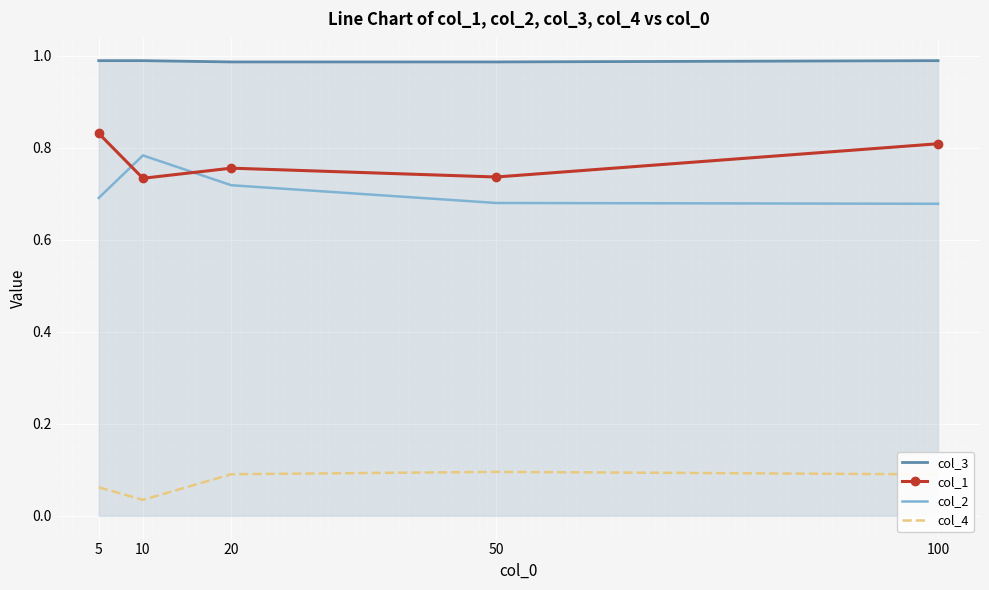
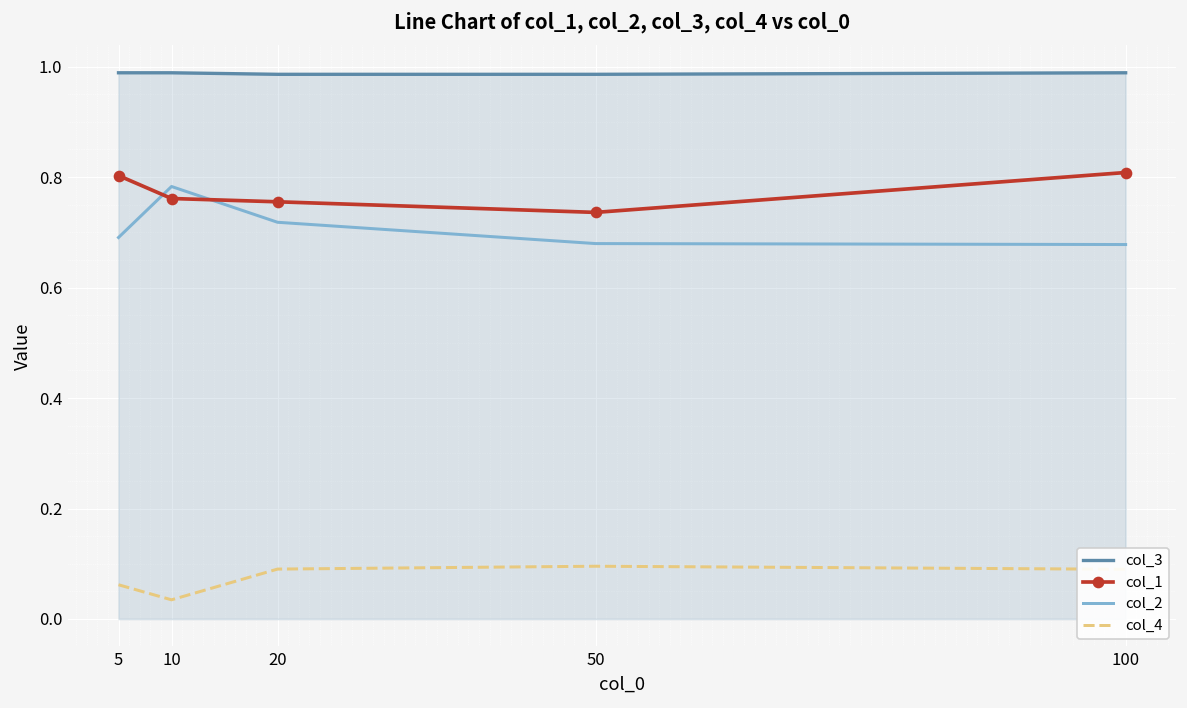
col_1, 5: 0.83 -> 0.80
col_1, 10: 0.73 -> 0.76
